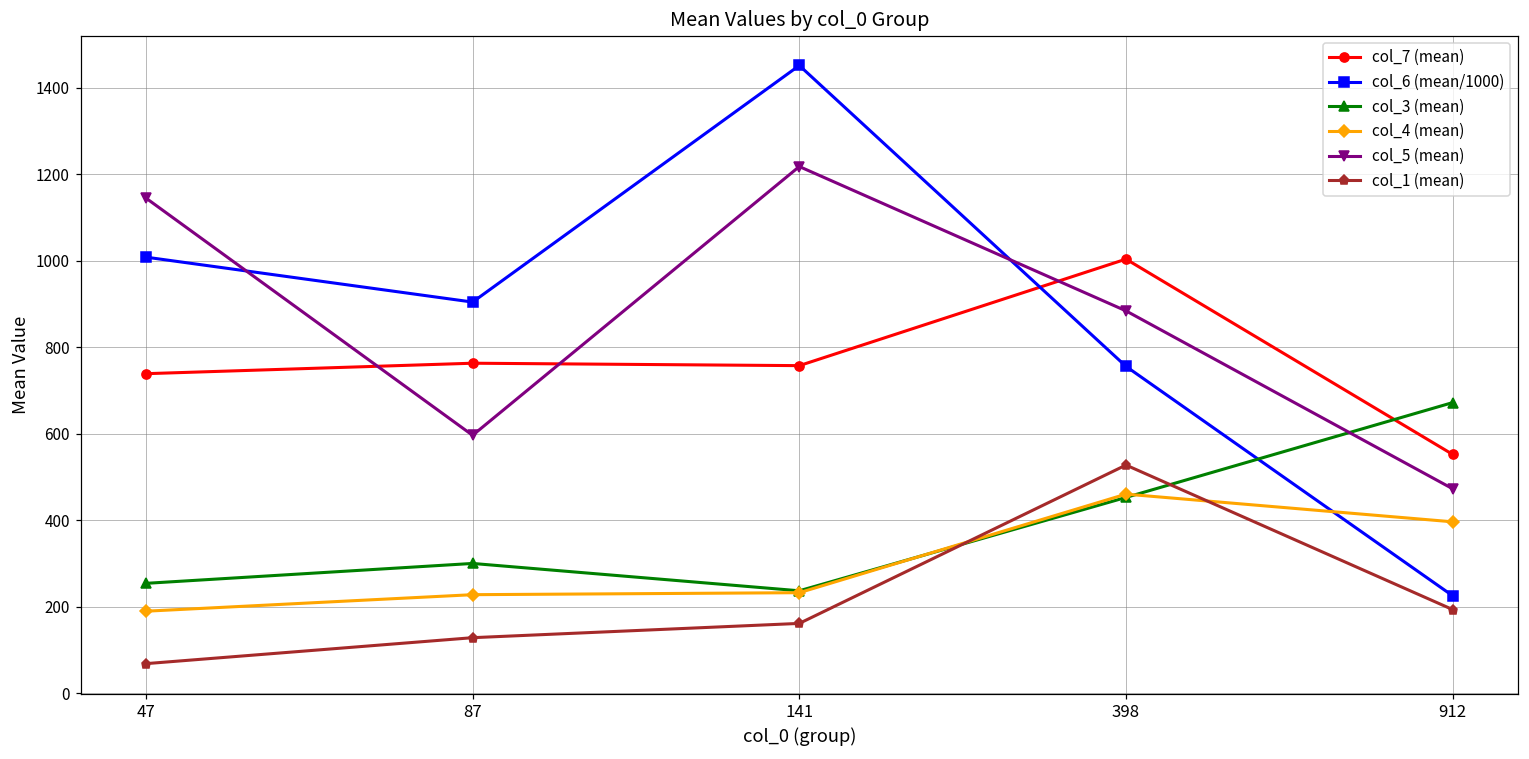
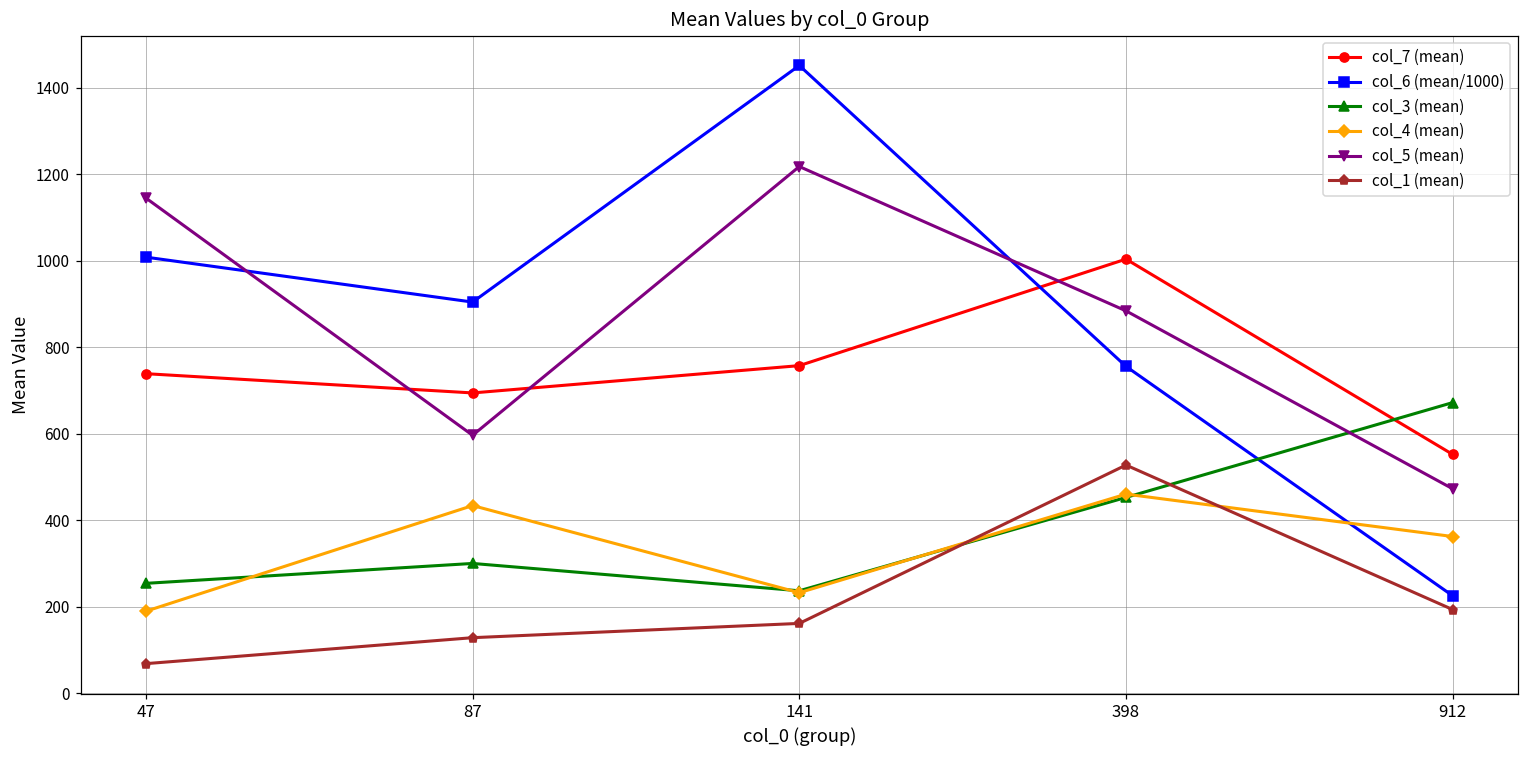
col_7 (mean), 87: 760 -> 690
col_4 (mean), 87: 230 -> 430
col_4 (mean), 912: 400 -> 360
